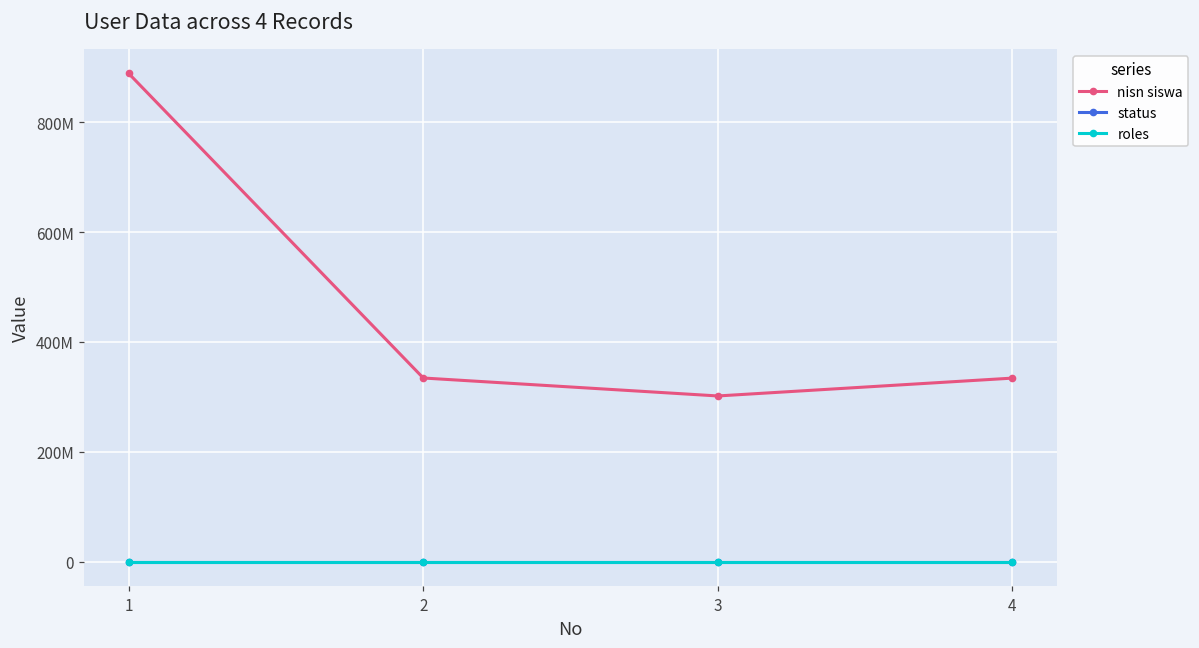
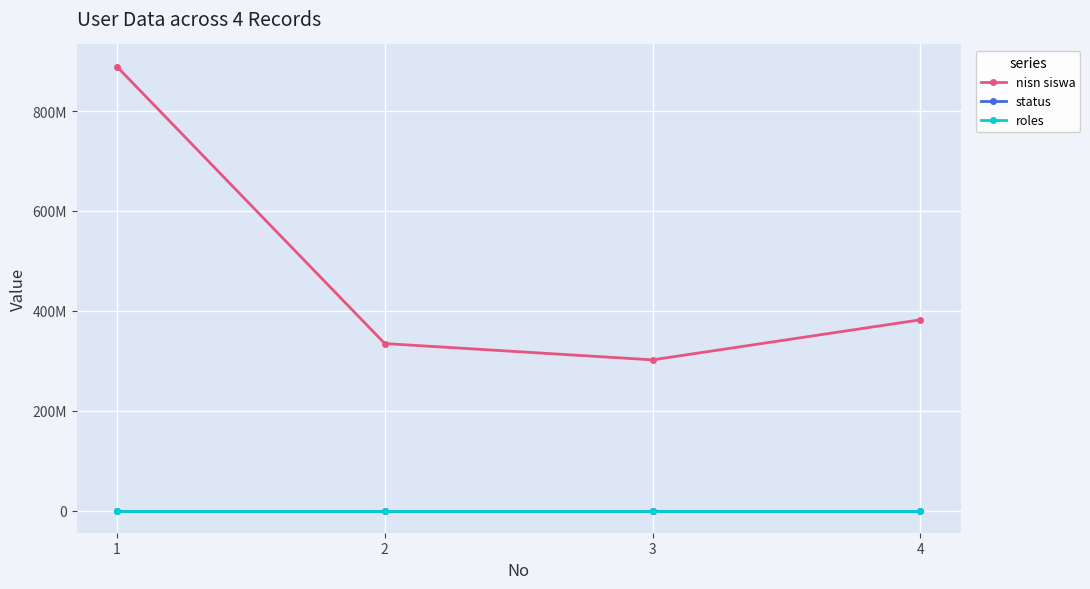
nisn siswa, 4: 330000000 -> 380000000
